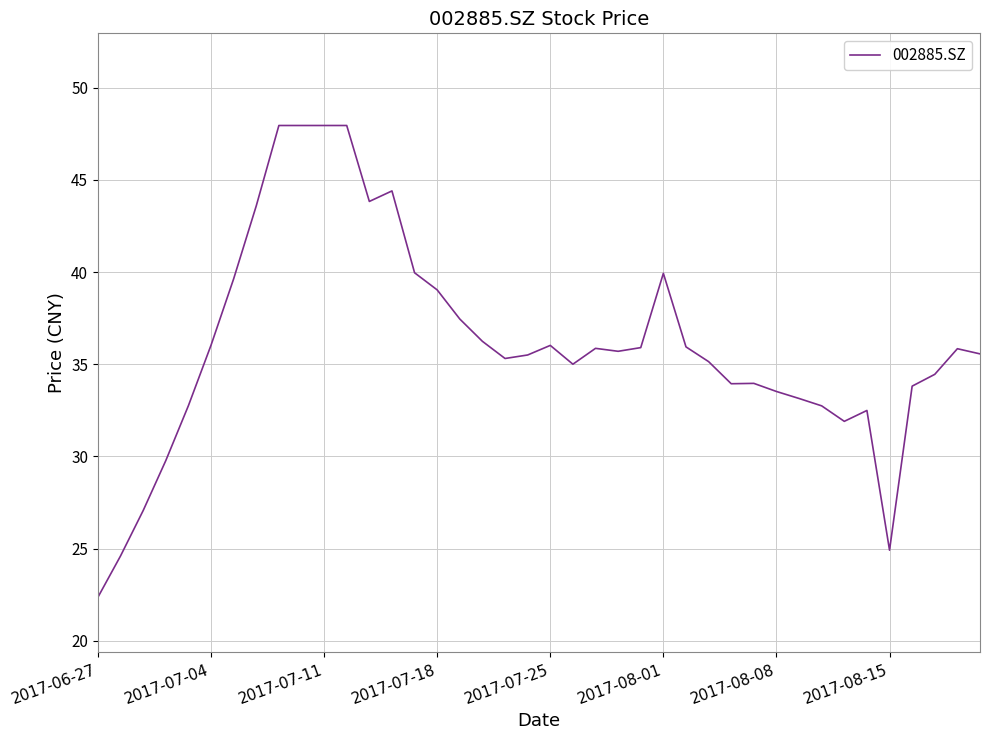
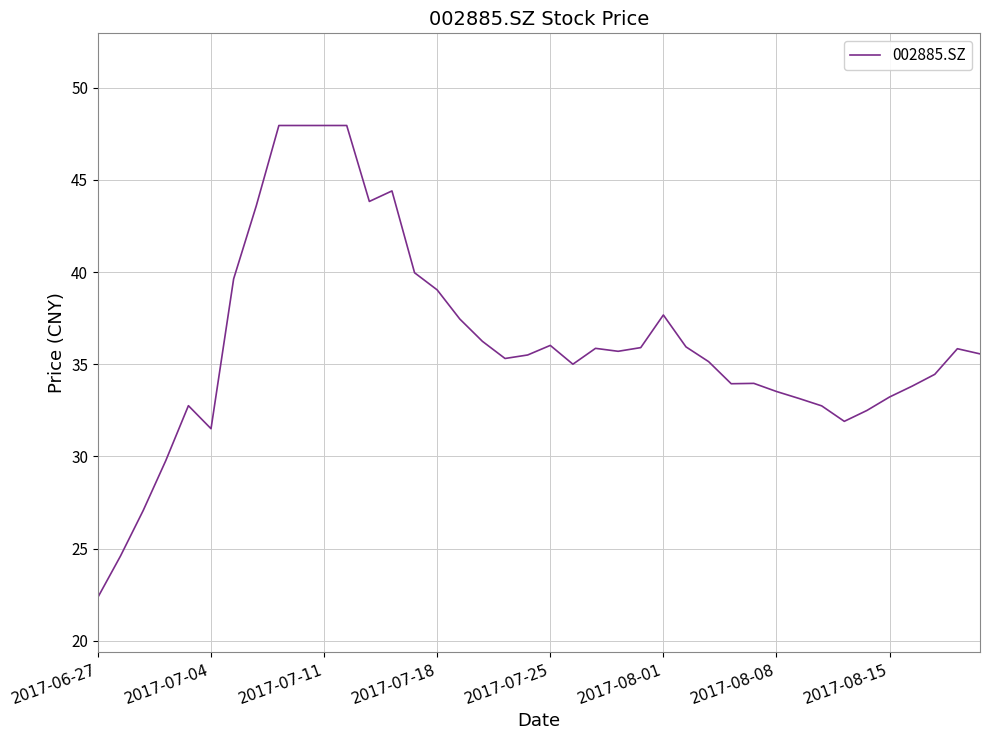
2017-07-04: 36.0 -> 31.5
2017-08-01: 39.9 -> 37.7
2017-08-15: 24.9 -> 33.2
